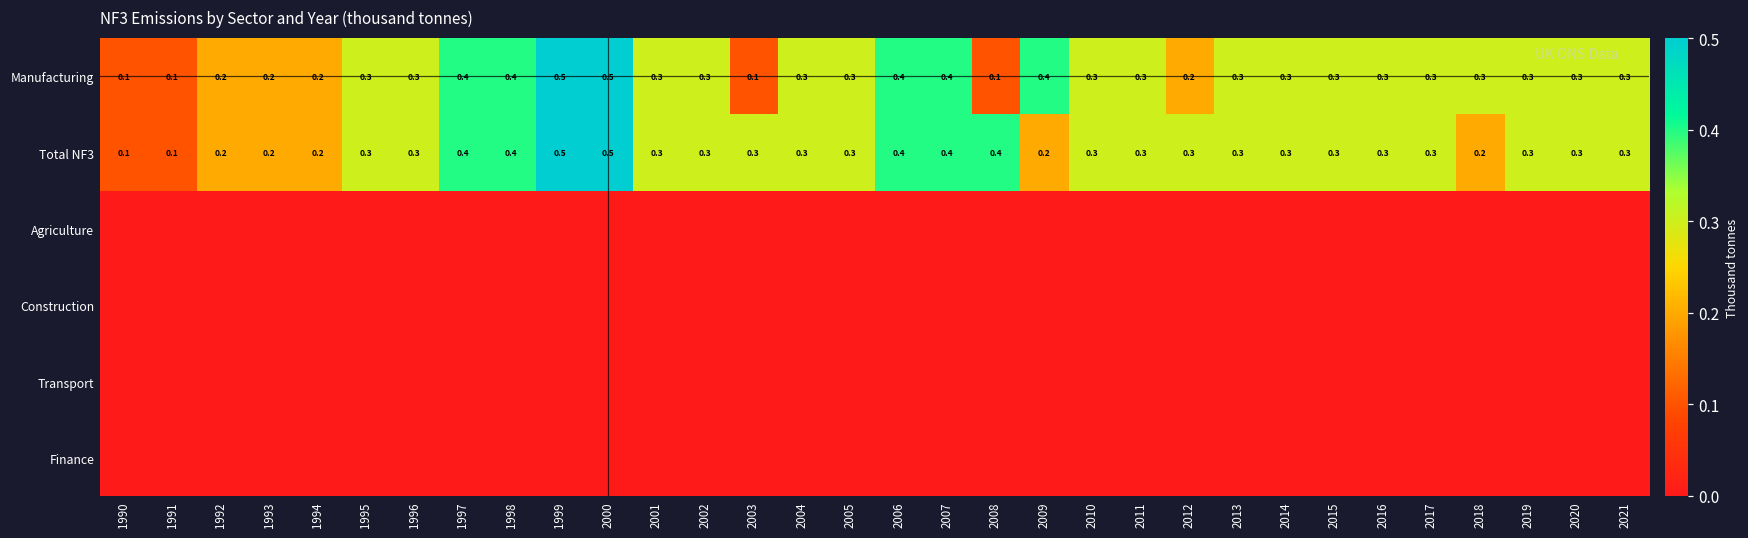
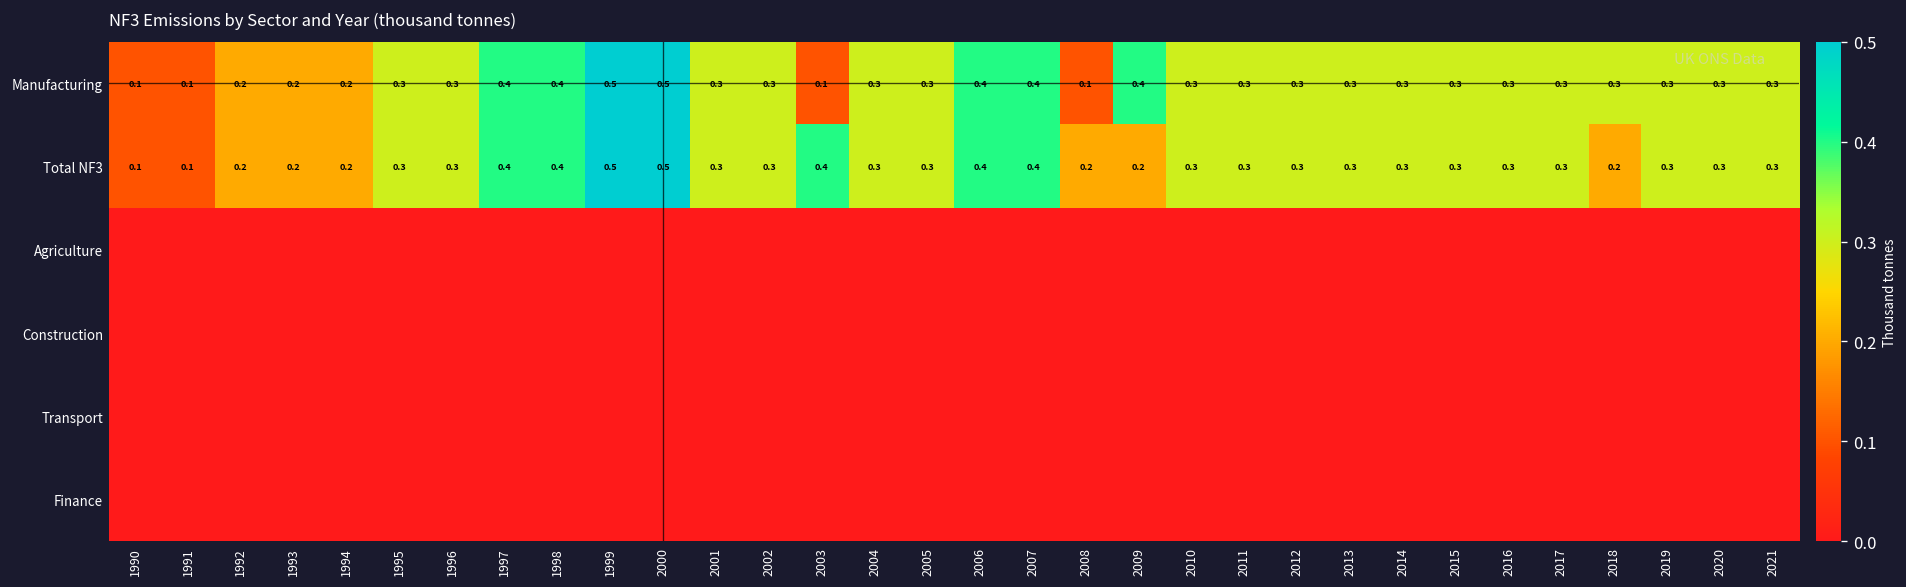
Manufacturing, 2012: 0.2 -> 0.3
Total NF3, 2003: 0.3 -> 0.4
Total NF3, 2008: 0.4 -> 0.2
